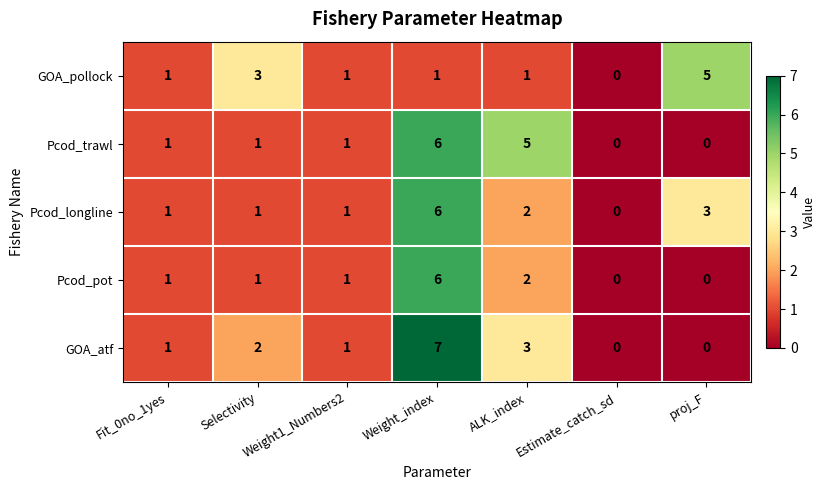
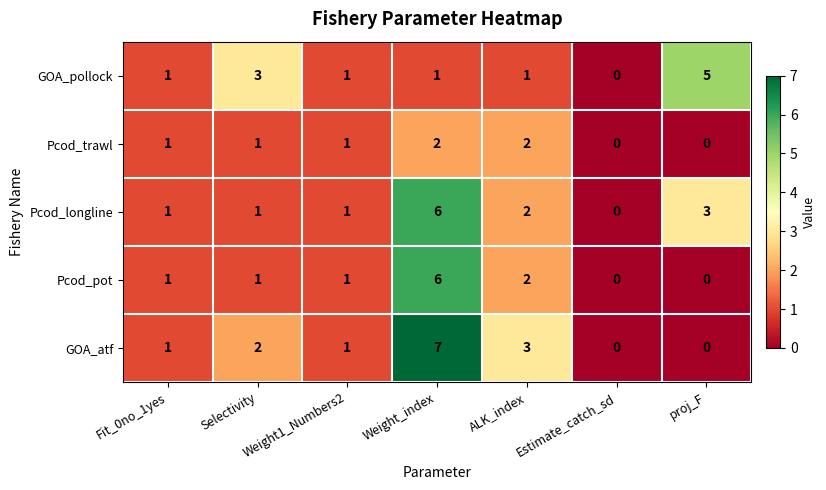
Pcod_trawl, Weight_index: 6 -> 2
Pcod_trawl, ALK_index: 5 -> 2
